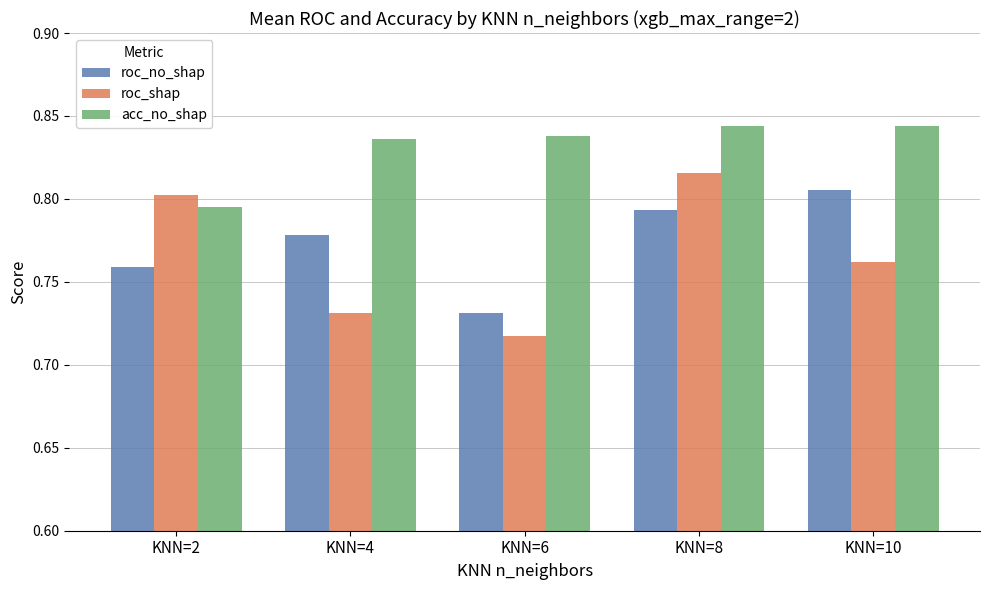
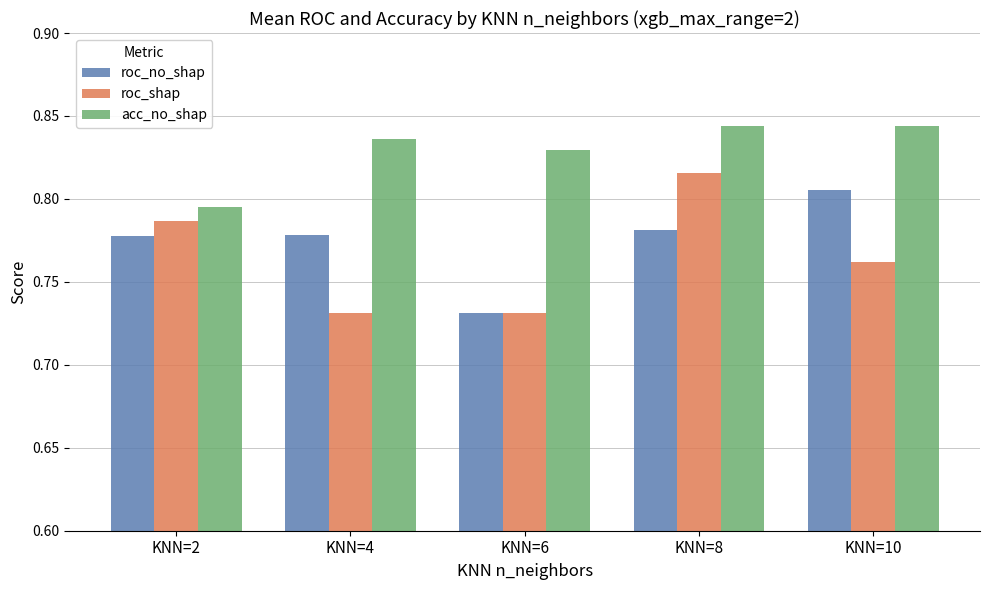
roc_no_shap, KNN=2: 0.759 -> 0.778
roc_shap, KNN=2: 0.802 -> 0.787
roc_shap, KNN=6: 0.718 -> 0.731
acc_no_shap, KNN=6: 0.838 -> 0.829
roc_no_shap, KNN=8: 0.793 -> 0.781
